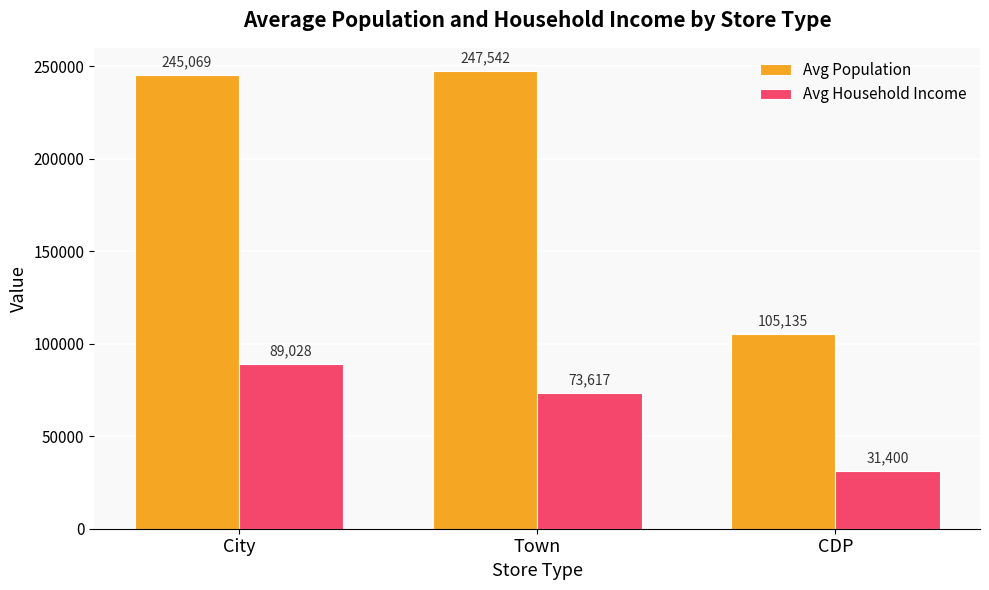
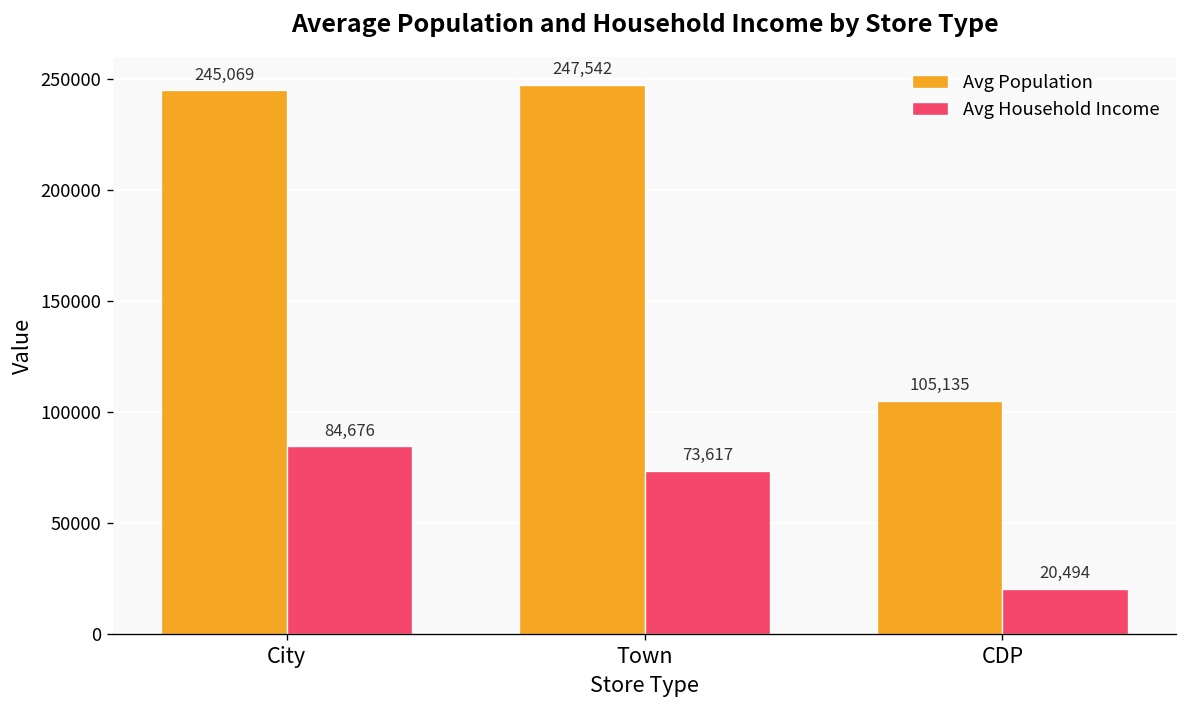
Avg Household Income, City: 89,028 -> 84,676
Avg Household Income, CDP: 31,400 -> 20,494
